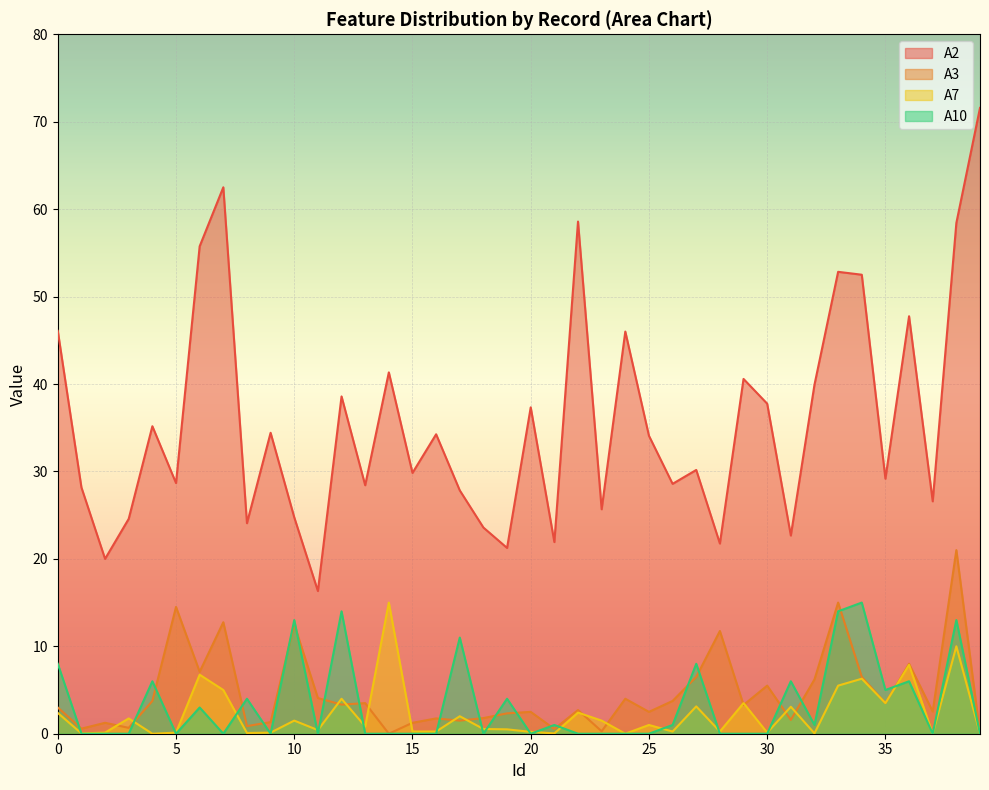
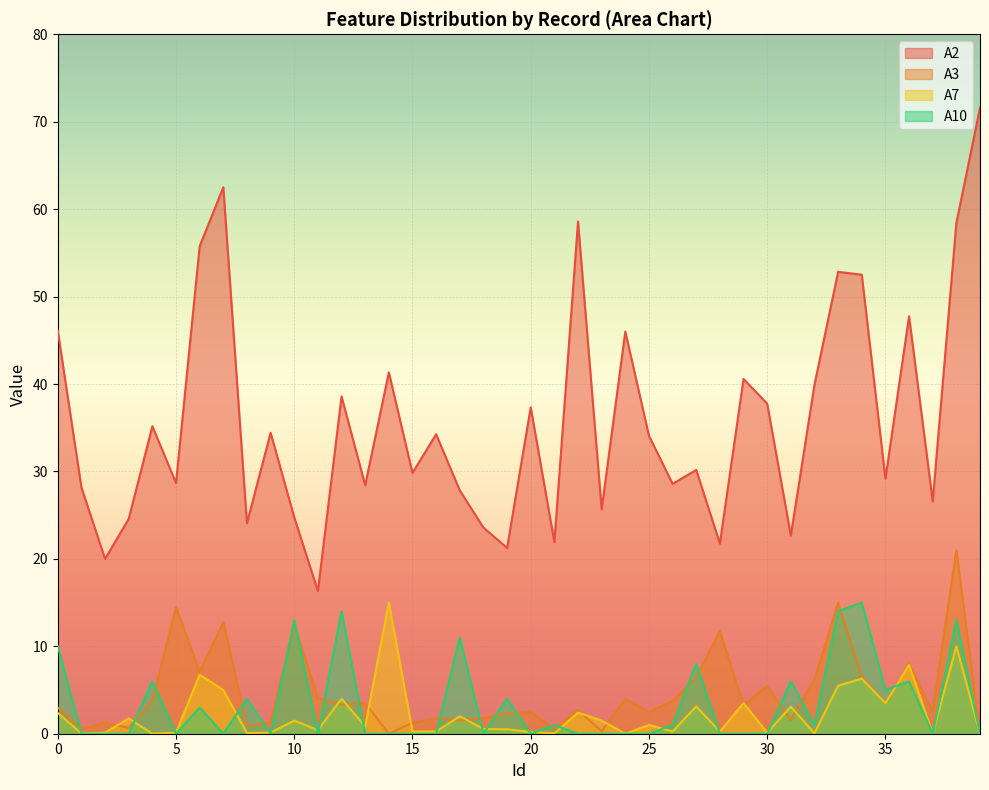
A10, 0: 8 -> 10
